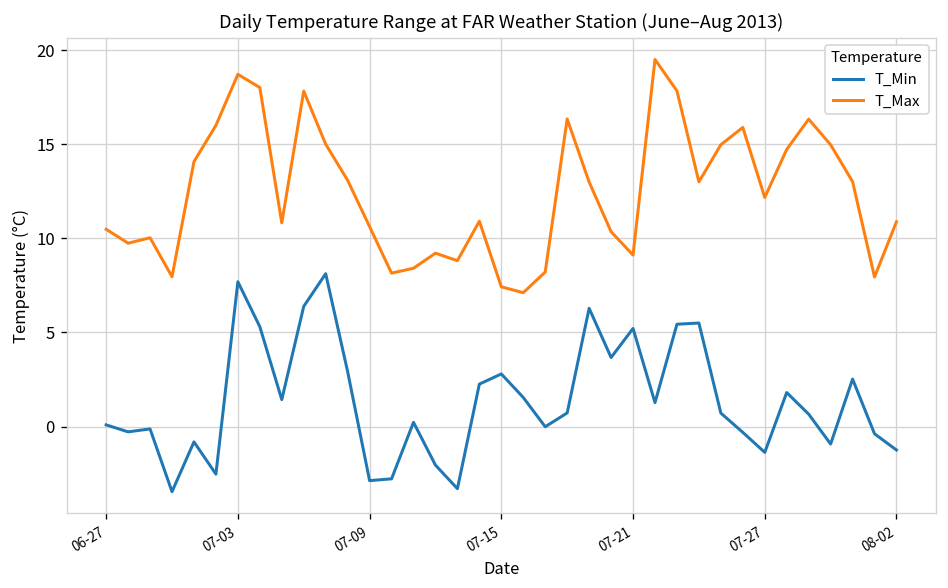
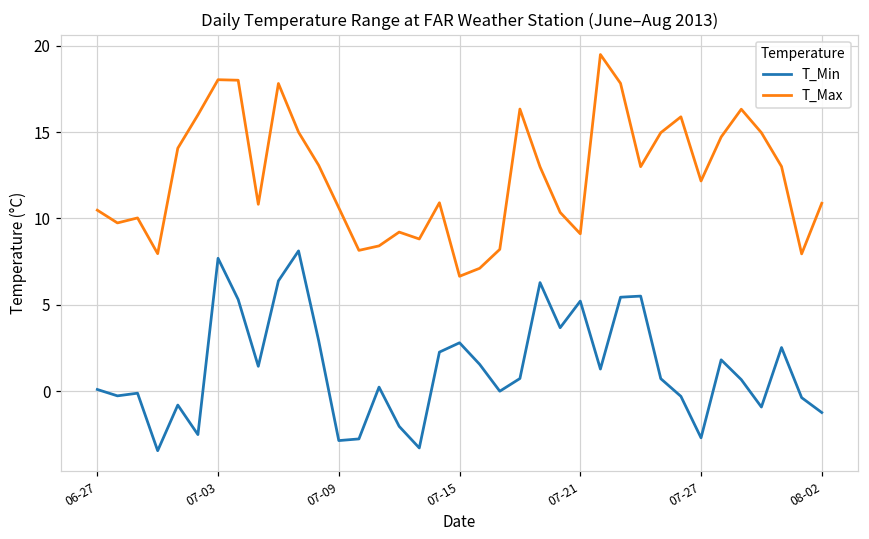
T_Max, 07-03: 18.7 -> 18.0
T_Max, 07-15: 7.4 -> 6.6
T_Min, 07-27: -1.4 -> -2.7
